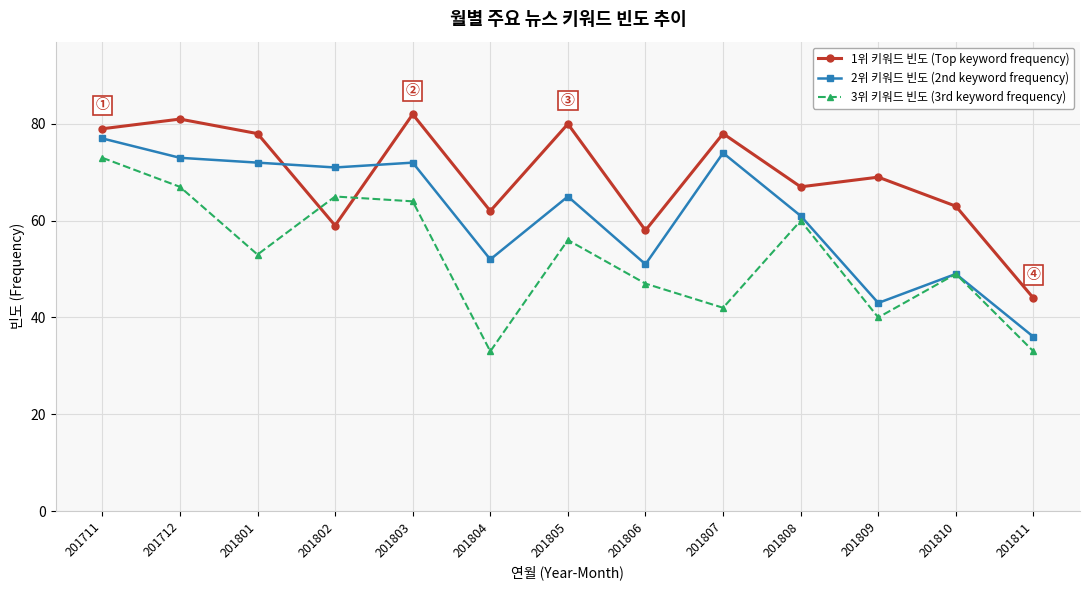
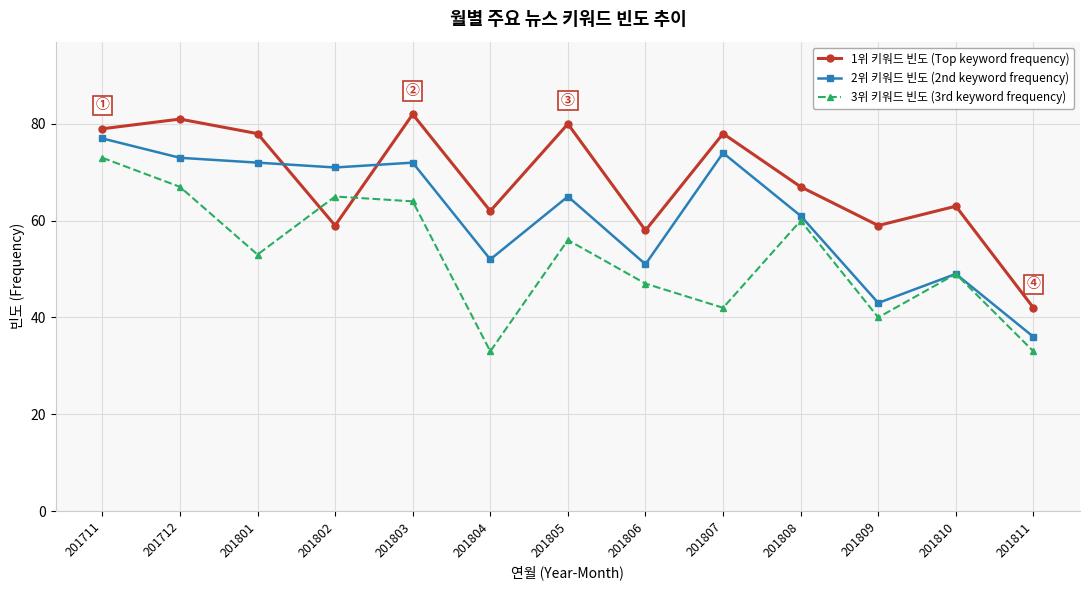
1위 키워드 빈도 (Top keyword frequency), 201809: 69 -> 59
1위 키워드 빈도 (Top keyword frequency), 201811: 44 -> 42
